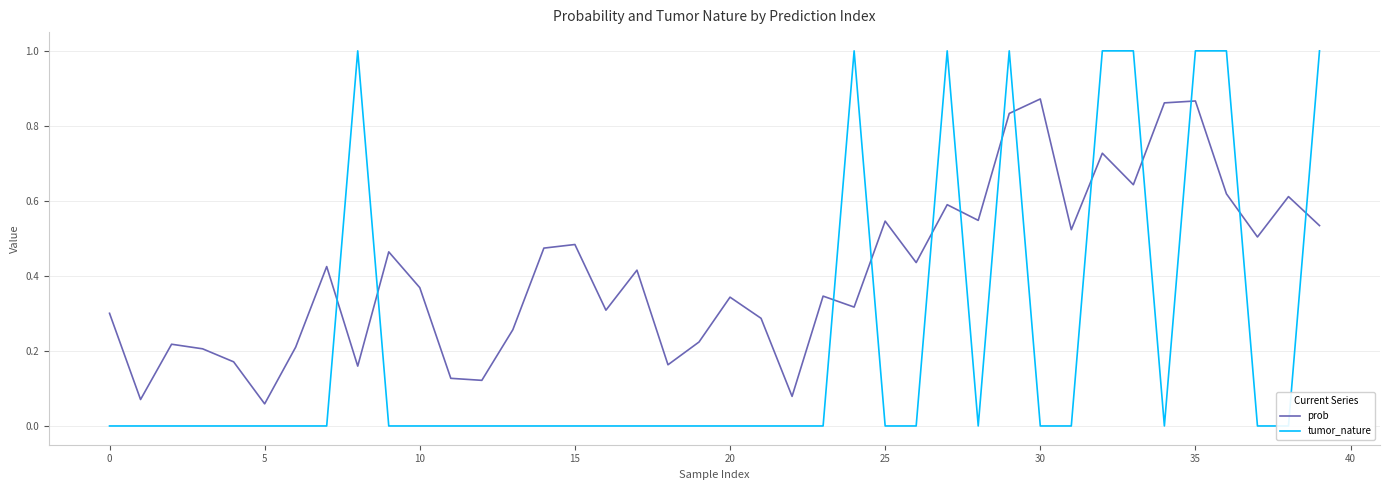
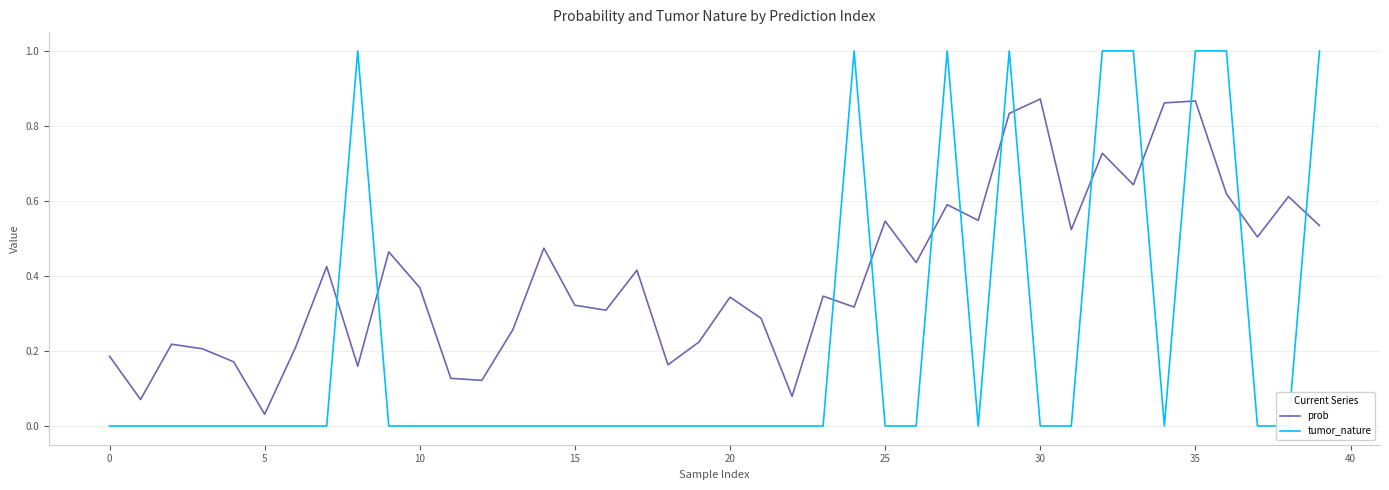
prob, 0: 0.30 -> 0.19
prob, 5: 0.06 -> 0.03
prob, 15: 0.48 -> 0.32
